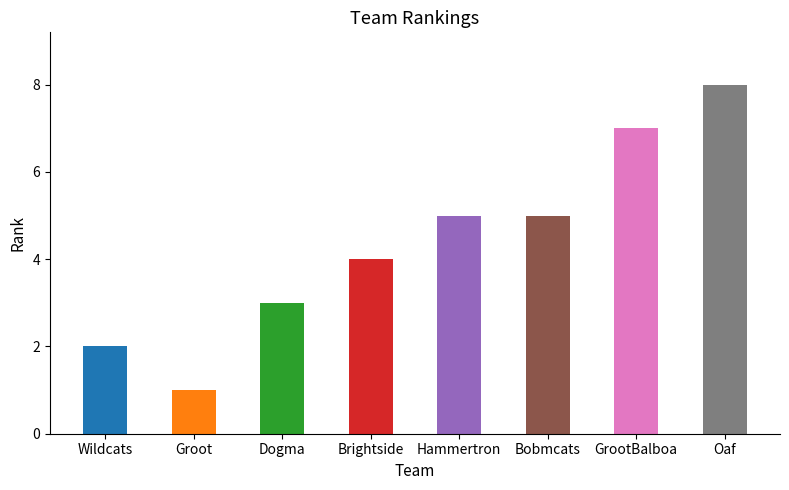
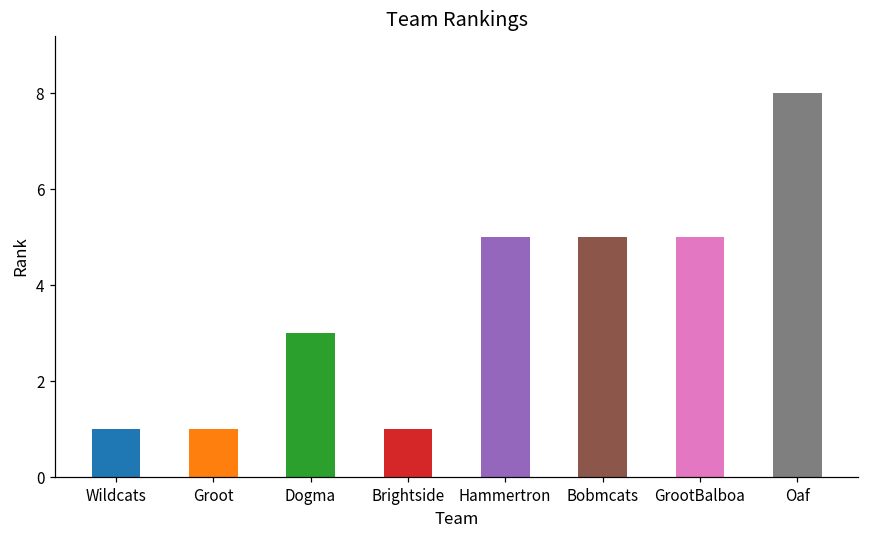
Wildcats: 2 -> 1
Brightside: 4 -> 1
GrootBalboa: 7 -> 5
